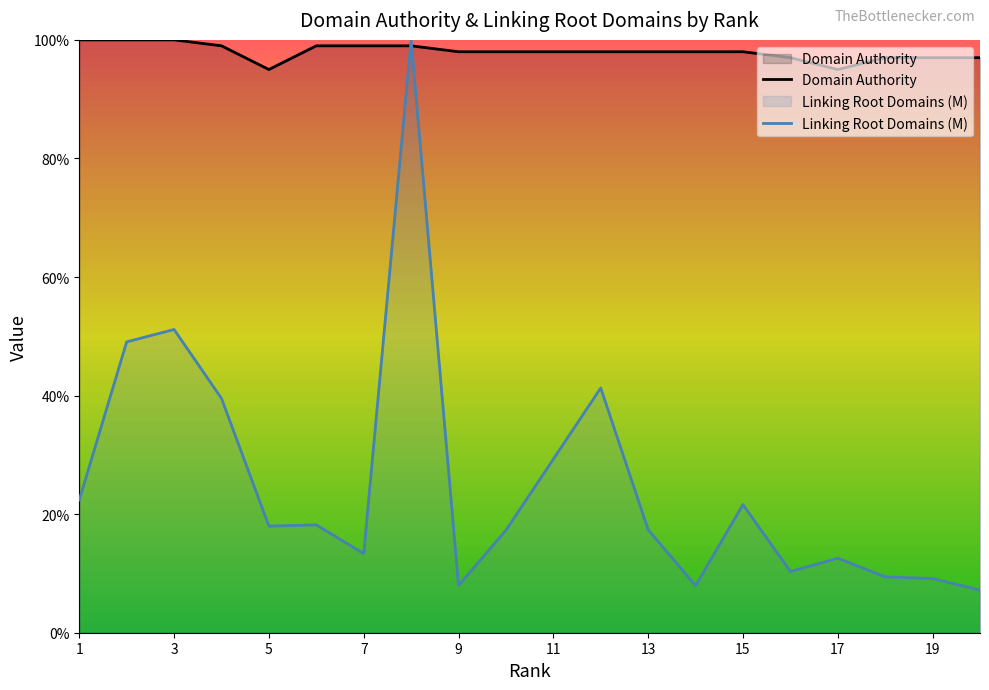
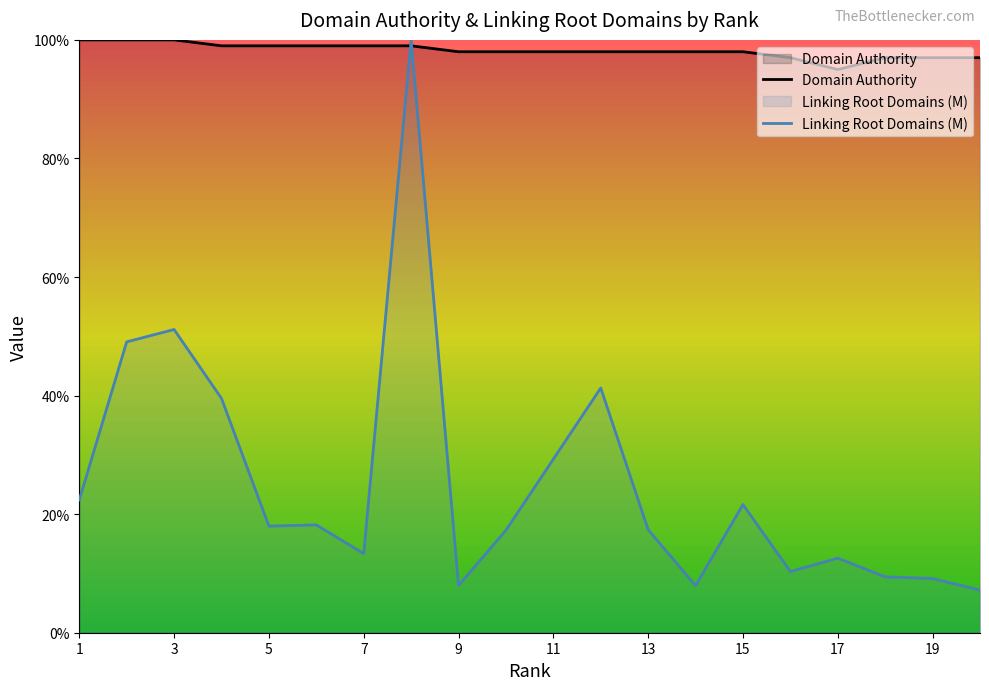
Domain Authority, 5: 95% -> 99%
